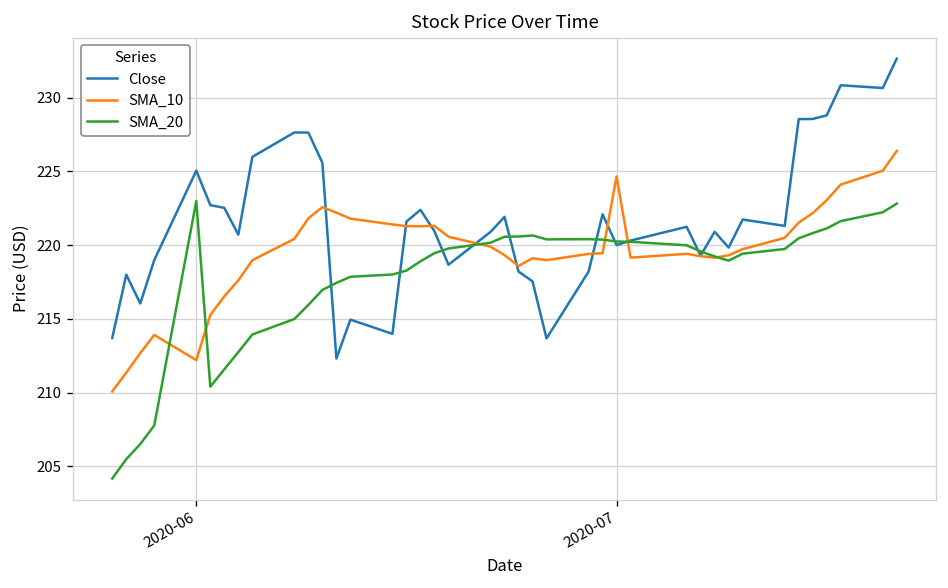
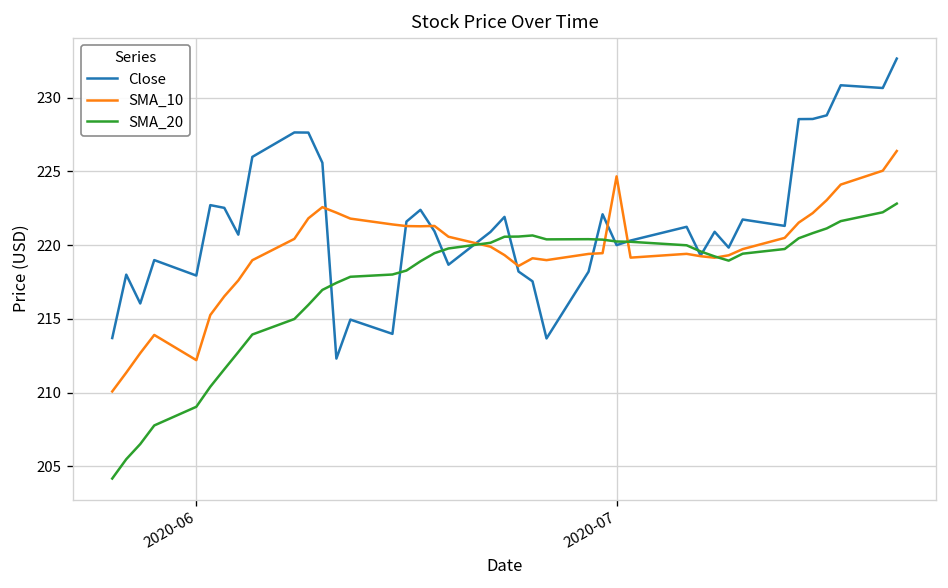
Close, 2020-06: 225.1 -> 217.9
SMA_20, 2020-06: 223.0 -> 209.0
